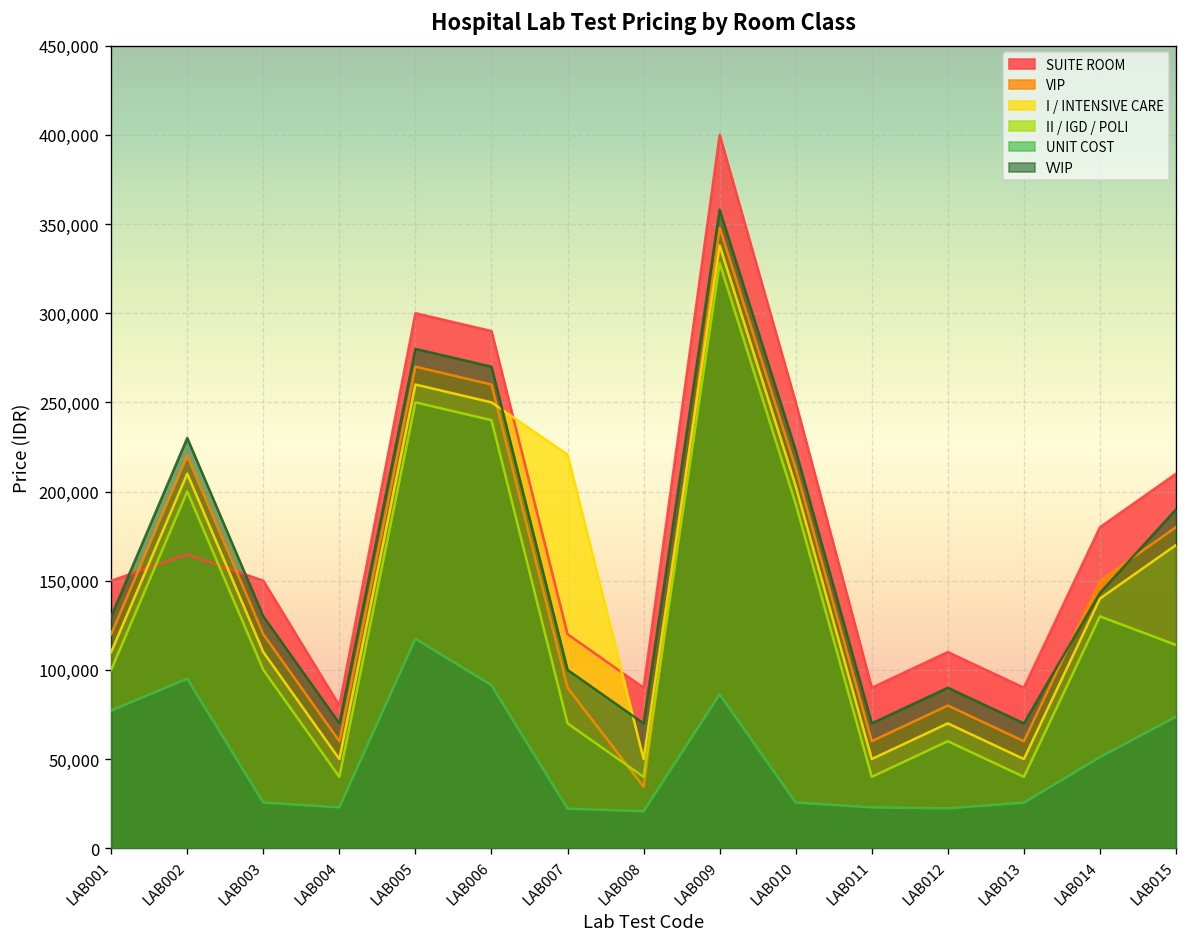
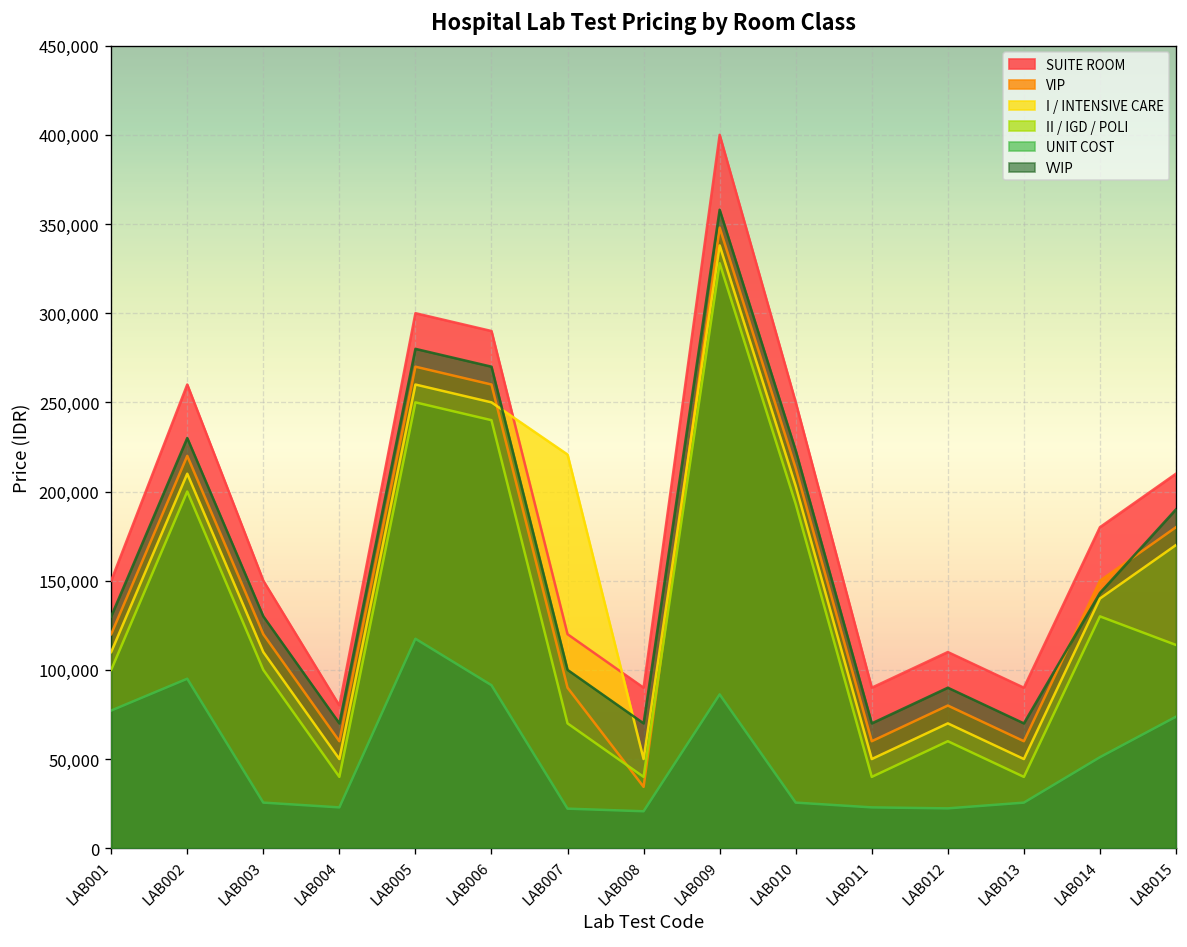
SUITE ROOM, LAB002: 165,000 -> 260,000
